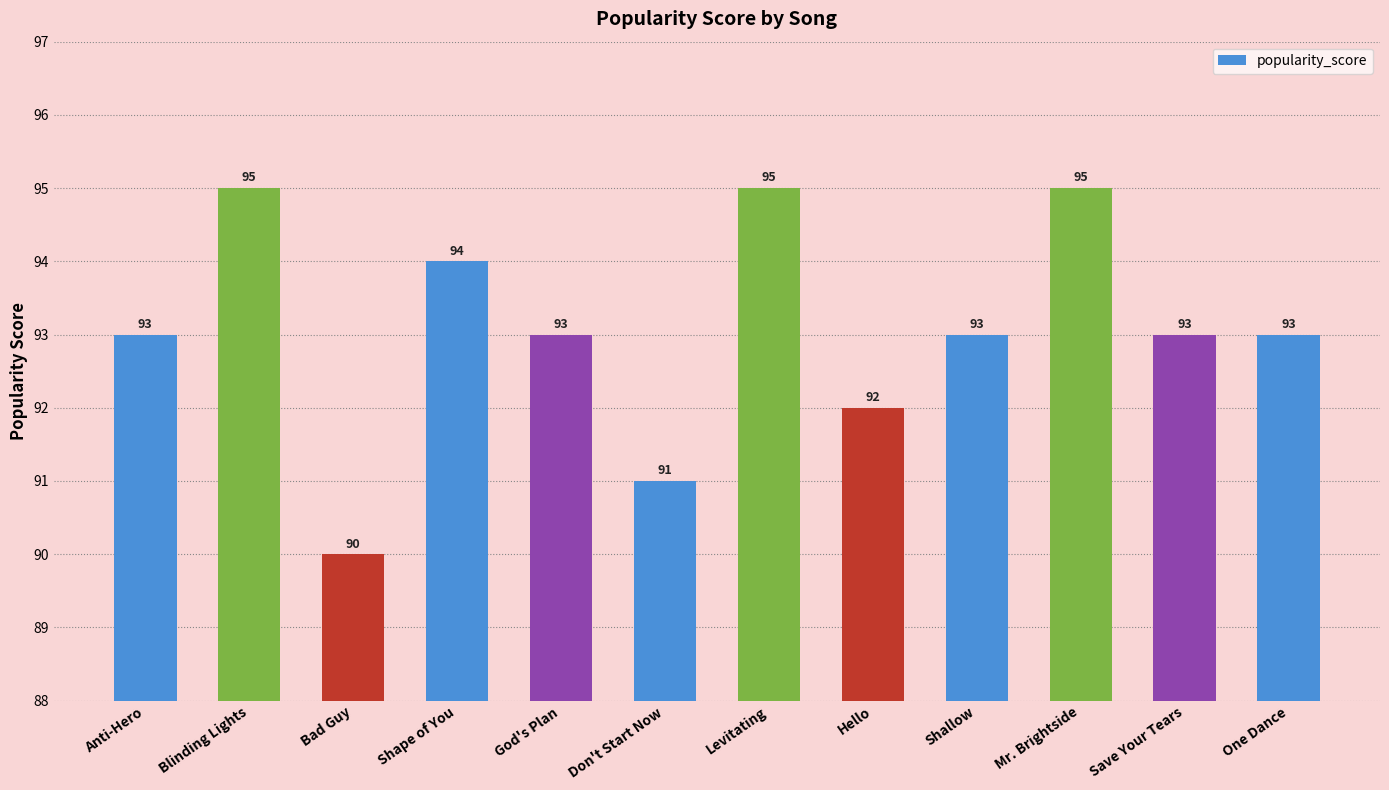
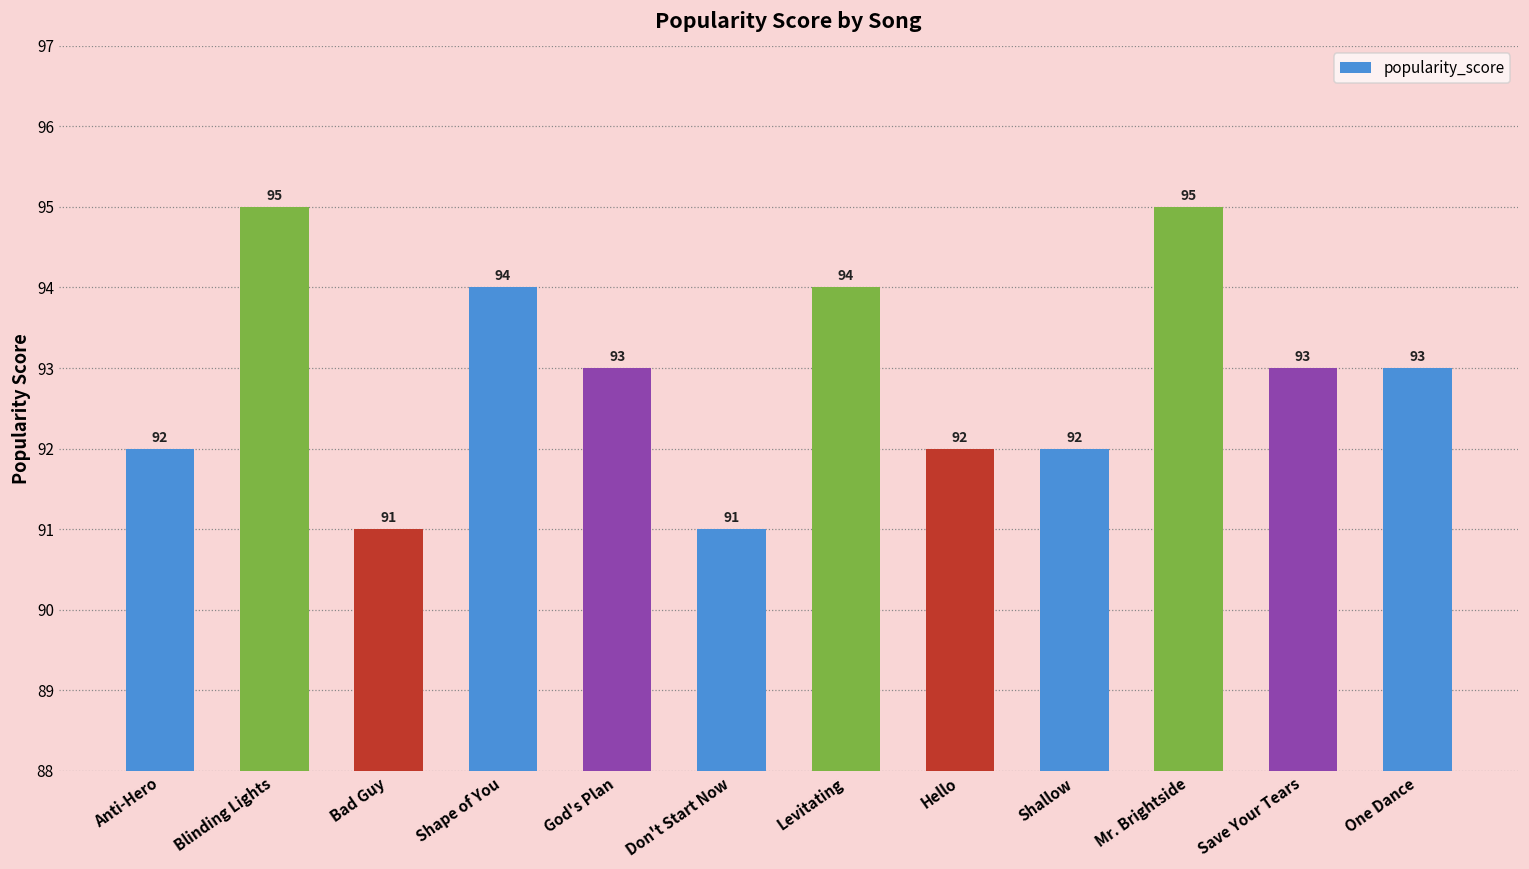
Anti-Hero: 93 -> 92
Bad Guy: 90 -> 91
Levitating: 95 -> 94
Shallow: 93 -> 92
